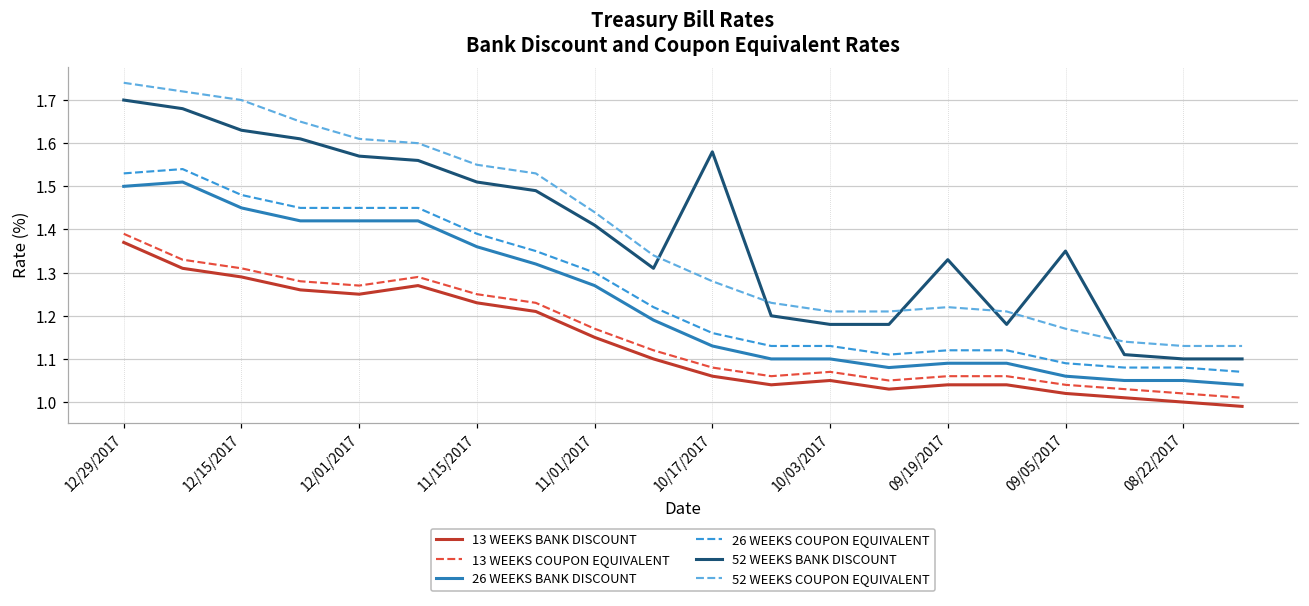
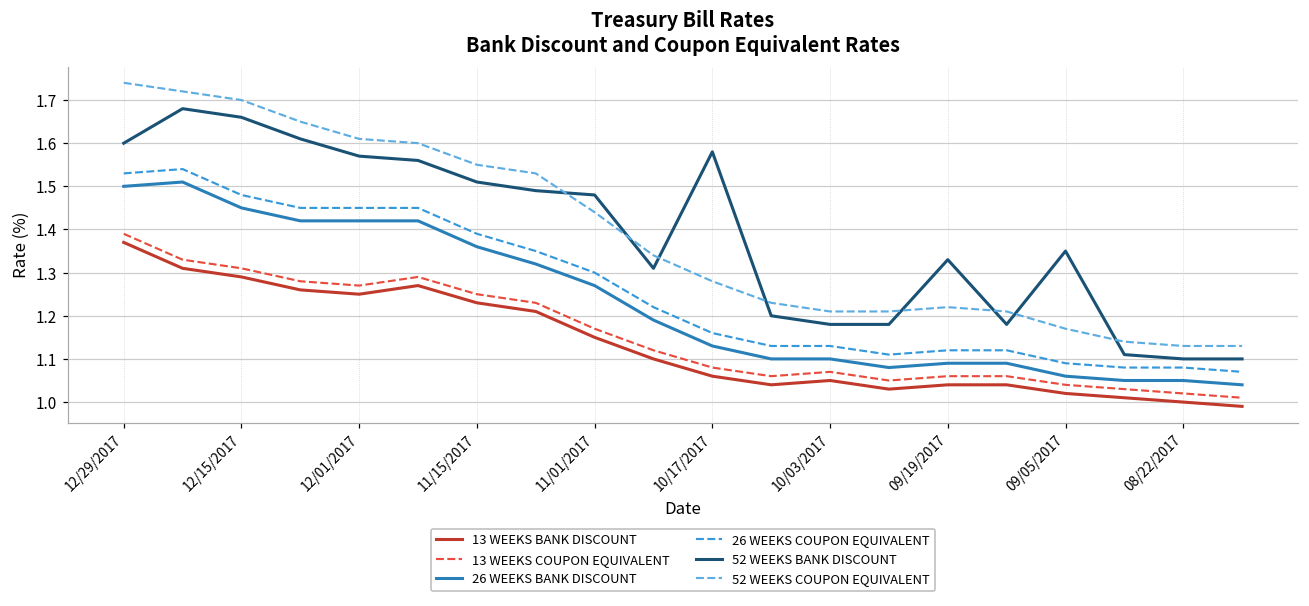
52 WEEKS BANK DISCOUNT, 12/29/2017: 1.7 -> 1.6
52 WEEKS BANK DISCOUNT, 12/15/2017: 1.63 -> 1.66
52 WEEKS BANK DISCOUNT, 11/01/2017: 1.41 -> 1.48
